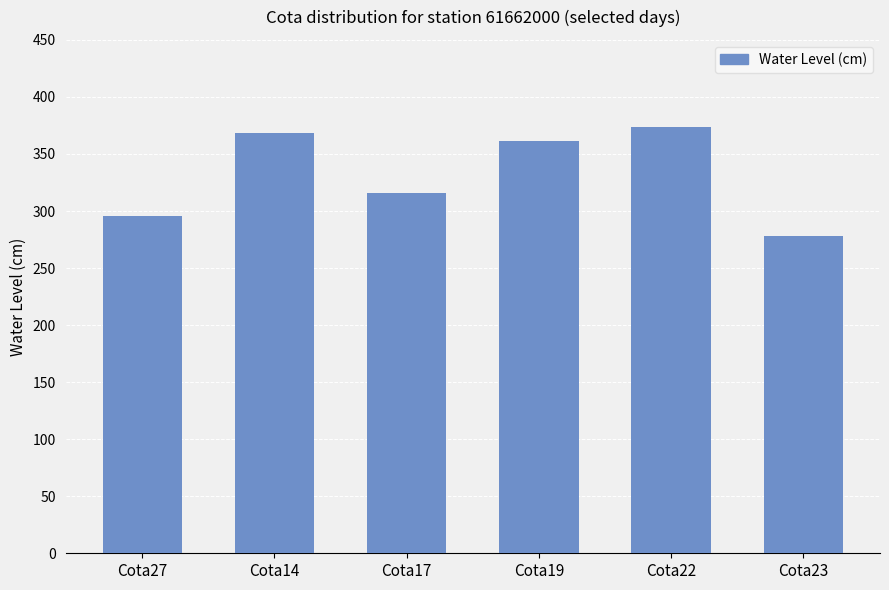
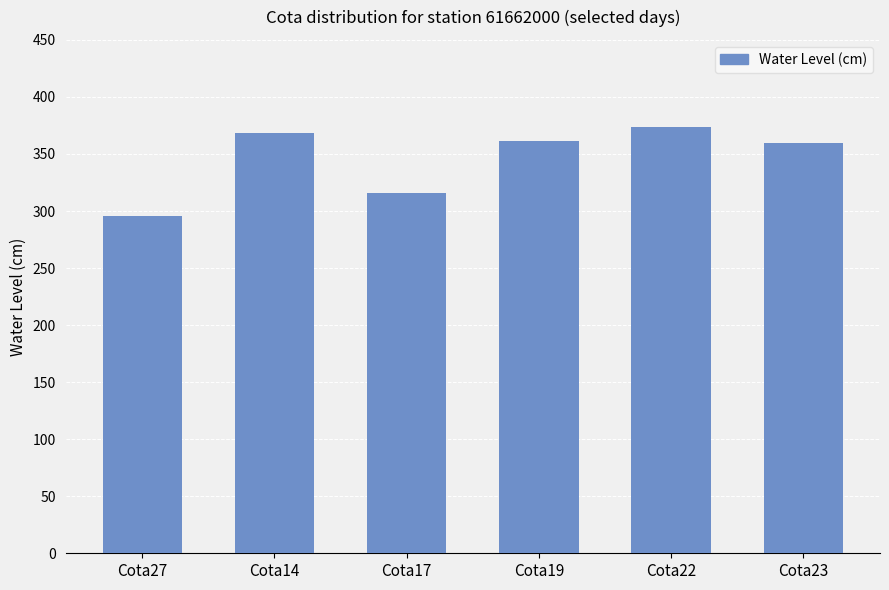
Cota23: 278 -> 360
